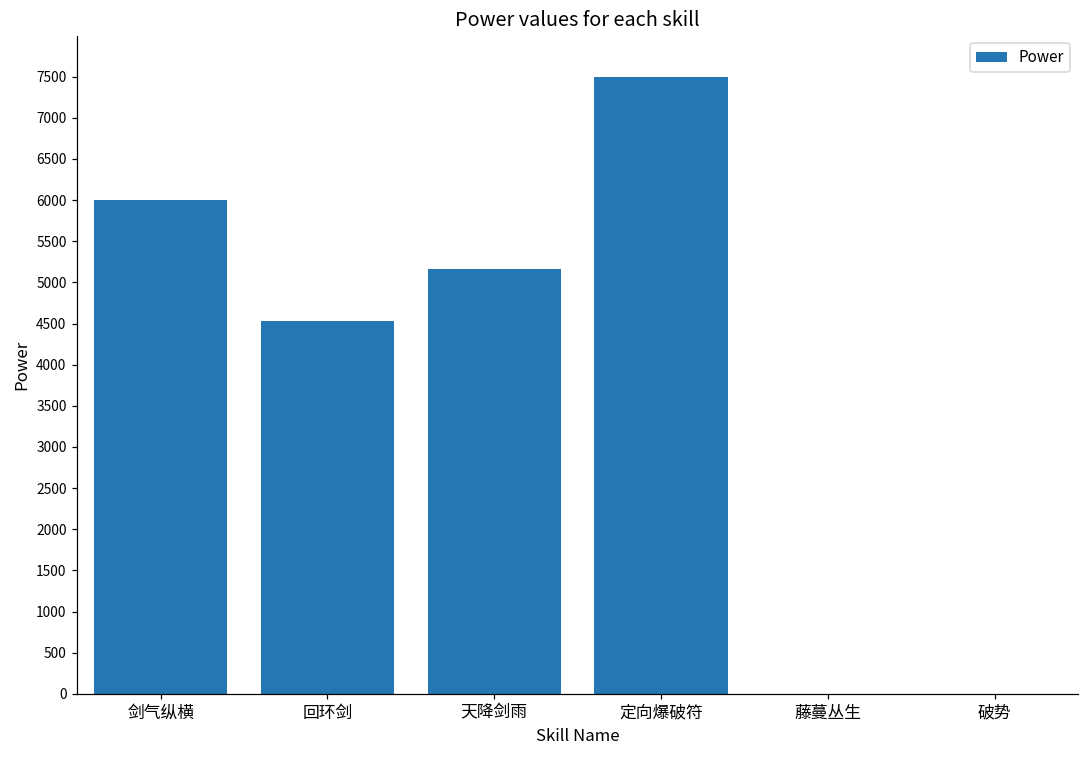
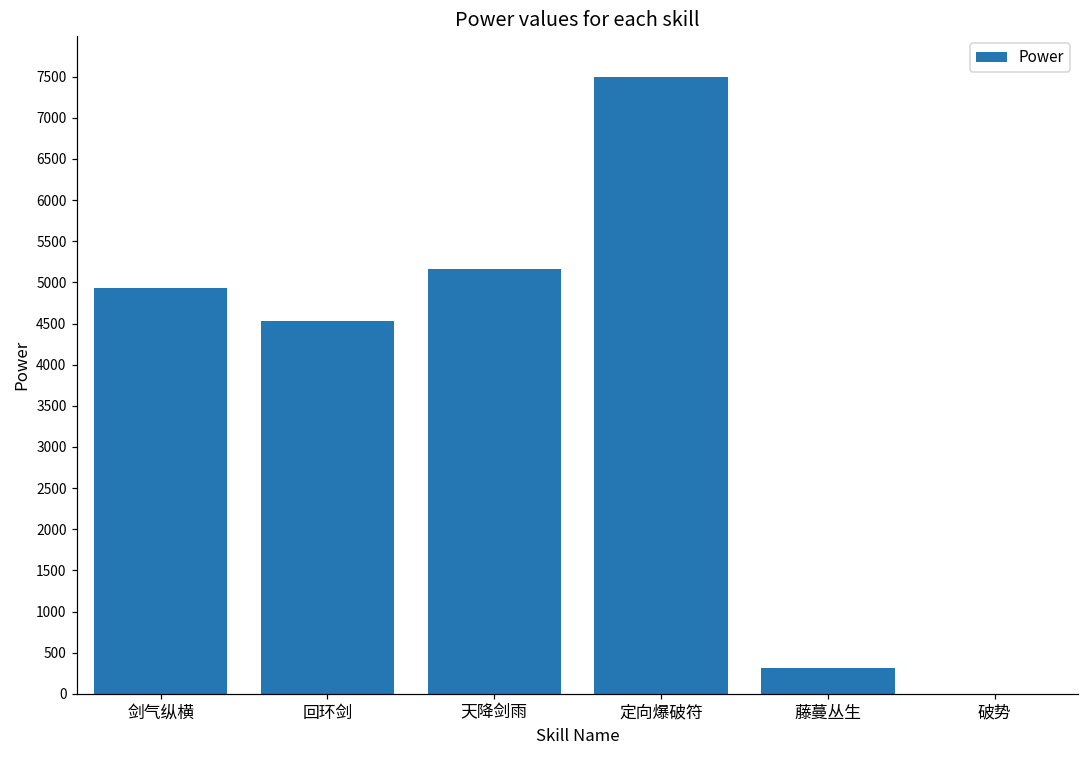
剑气纵横: 6000 -> 4900
藤蔓丛生: 0 -> 300
